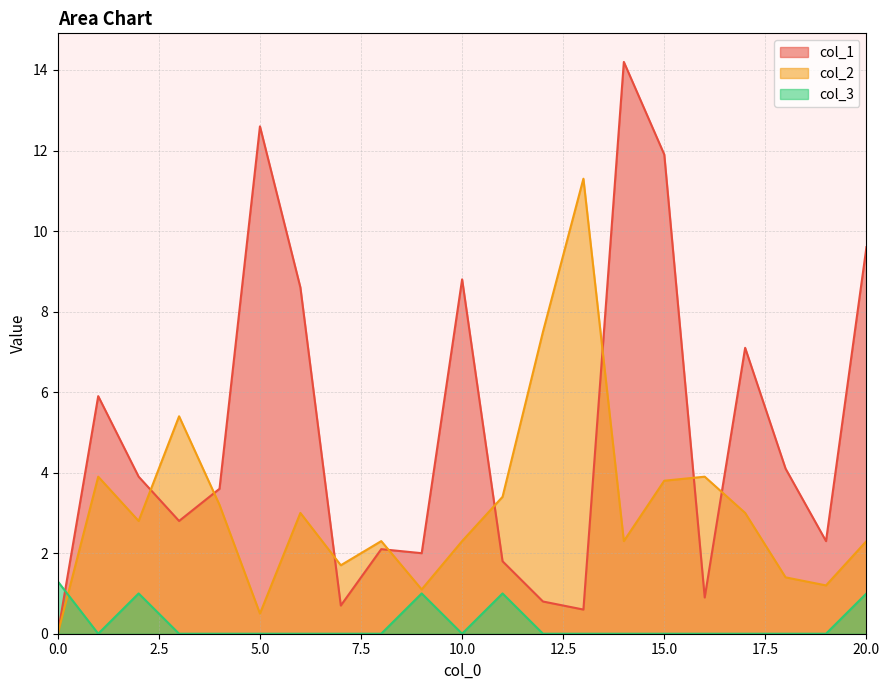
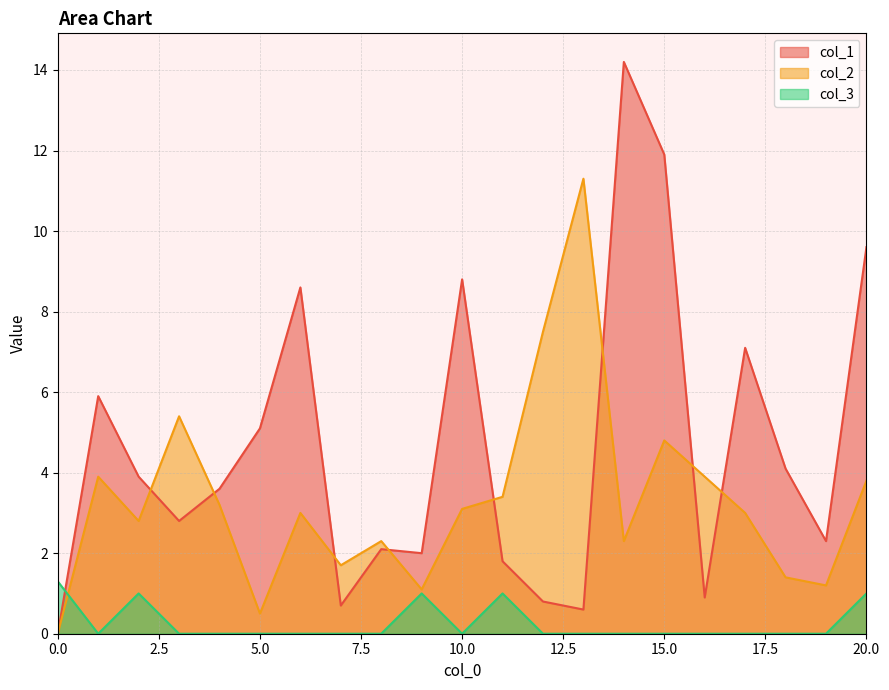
col_1, 5.0: 12.6 -> 5.1
col_2, 10.0: 2.3 -> 3.1
col_2, 15.0: 3.8 -> 4.8
col_2, 20.0: 2.3 -> 3.8
